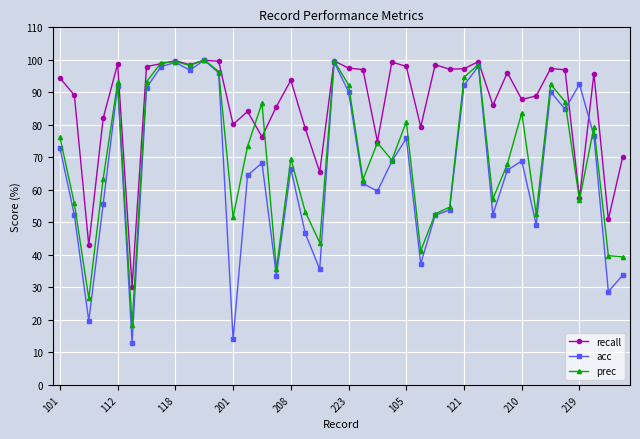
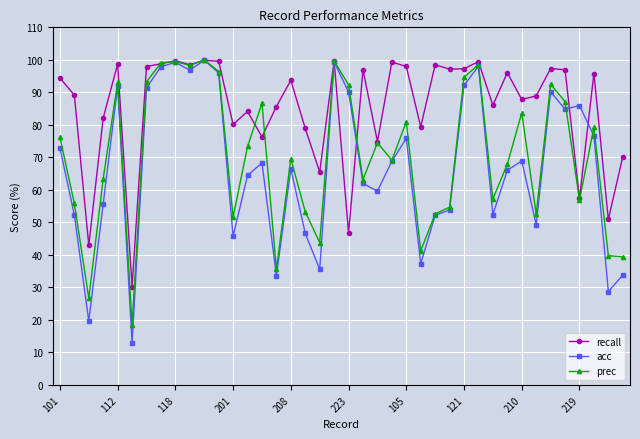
acc, 201: 14 -> 46
recall, 223: 97 -> 47
acc, 219: 93 -> 86
